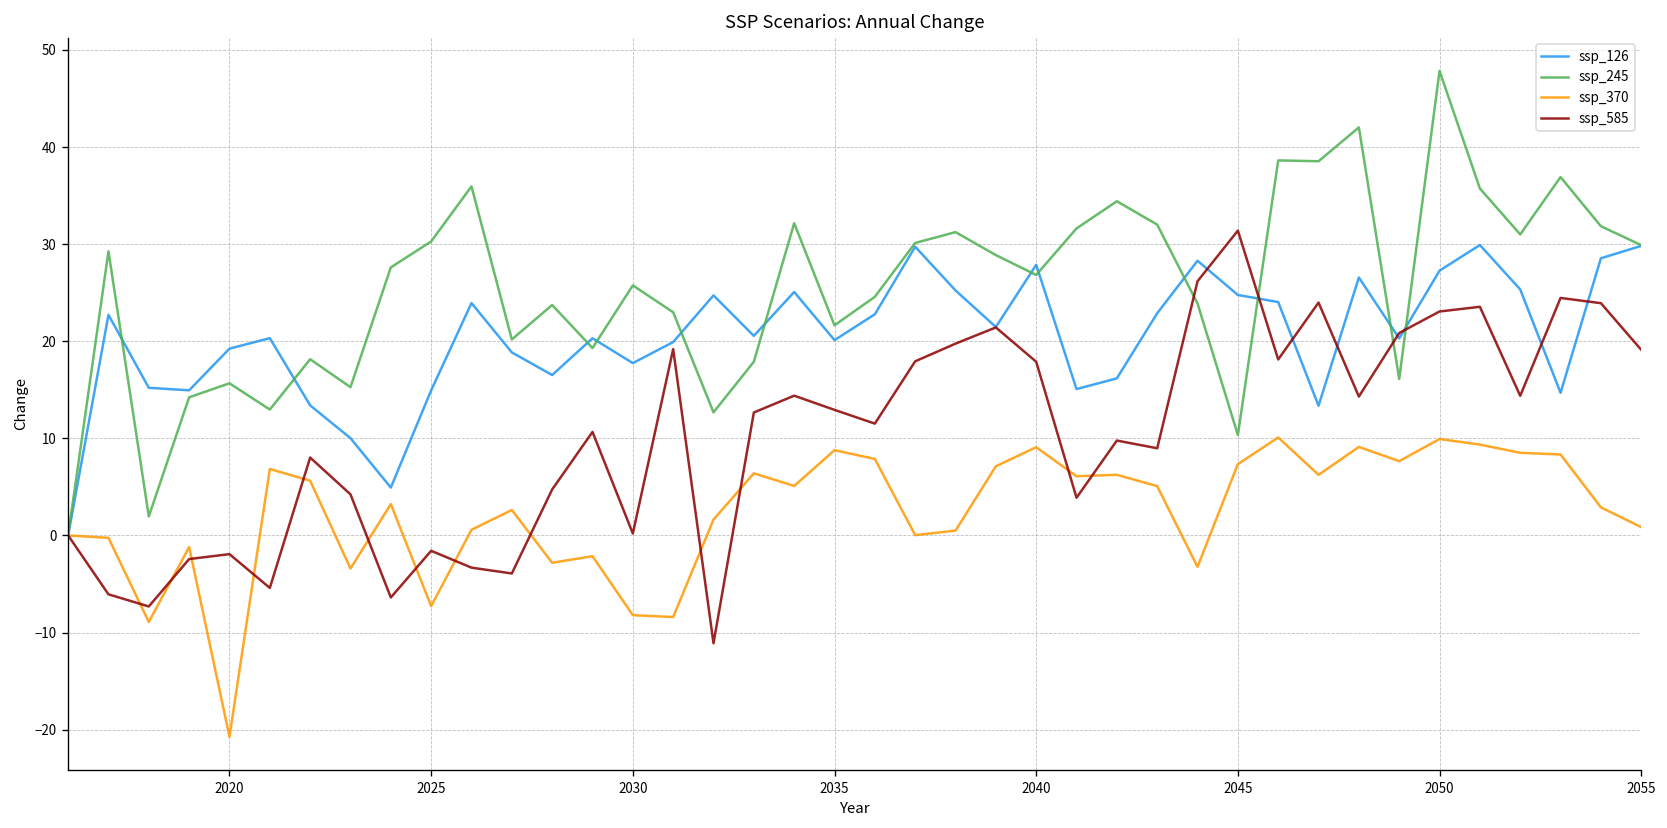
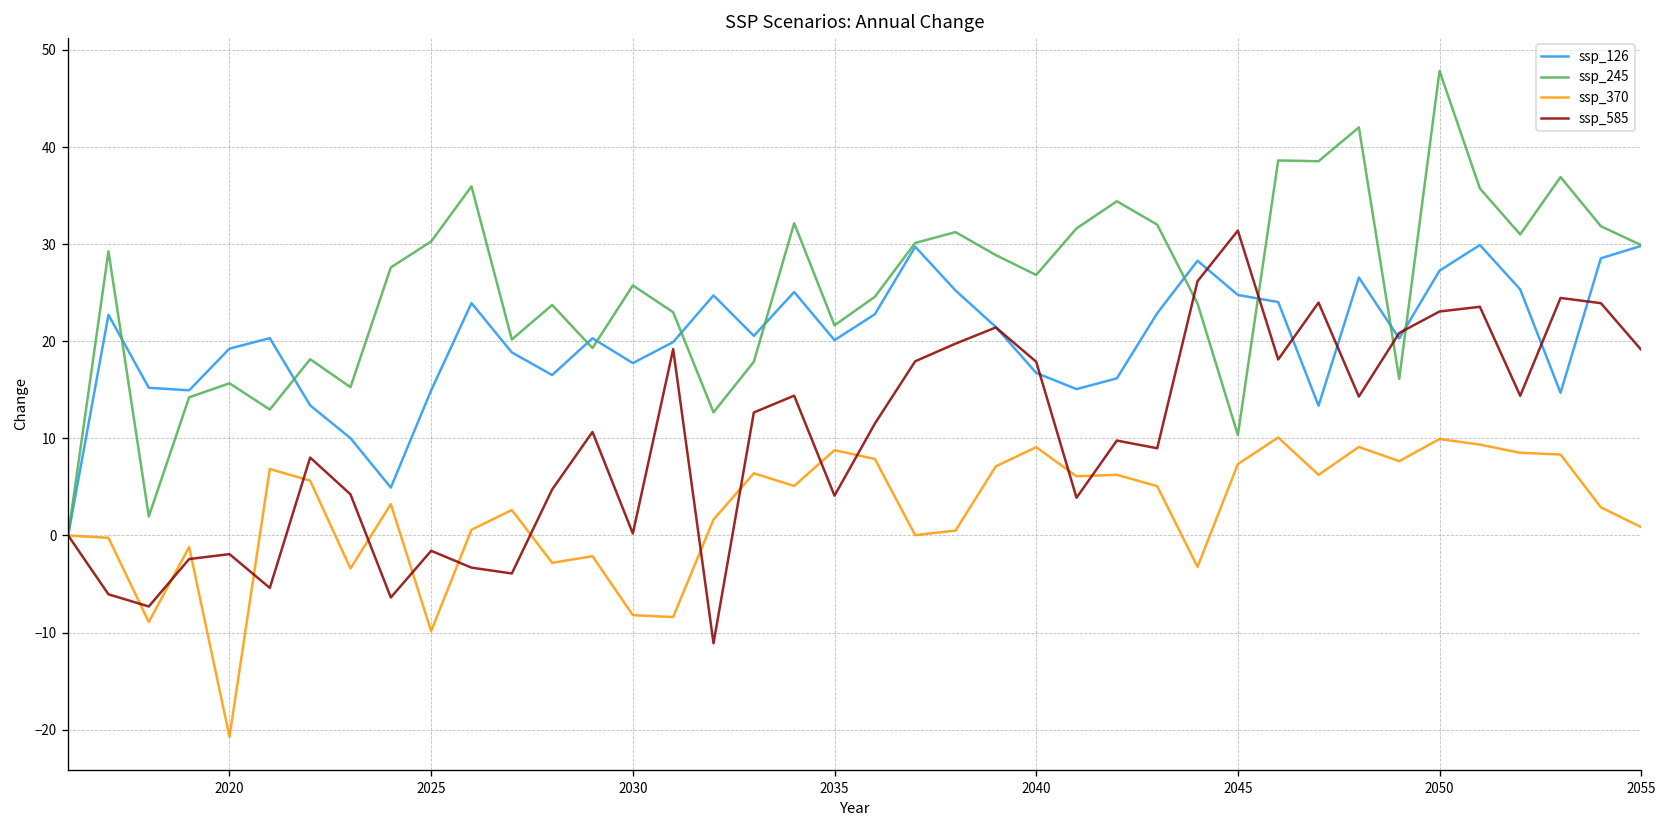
ssp_370, 2025: -7 -> -10
ssp_585, 2035: 13 -> 4
ssp_126, 2040: 28 -> 17
